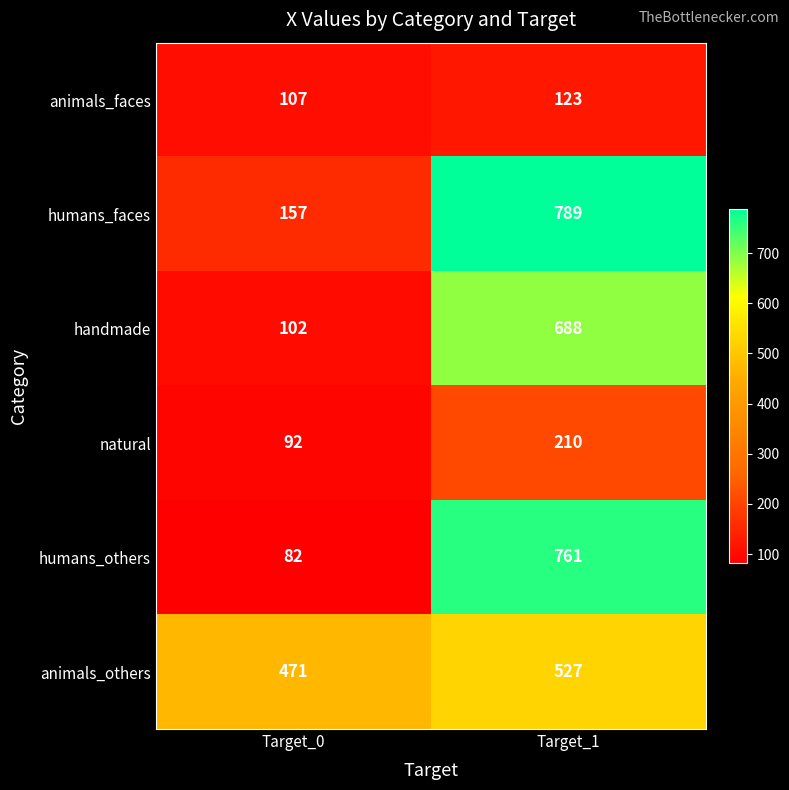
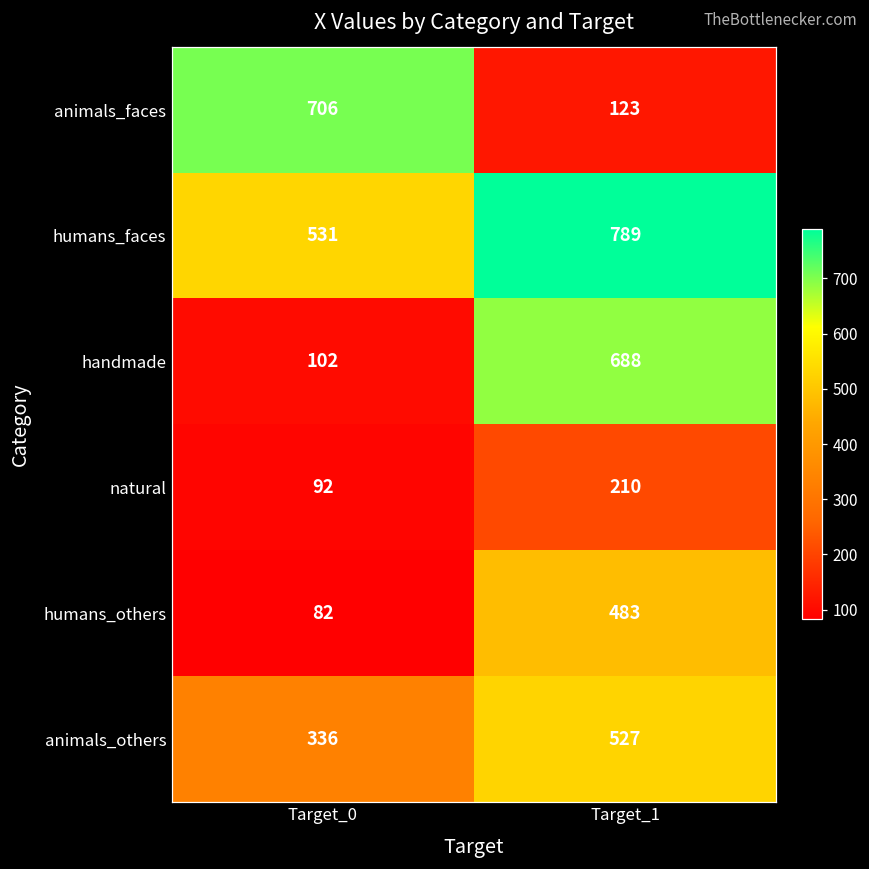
animals_faces, Target_0: 107 -> 706
humans_faces, Target_0: 157 -> 531
humans_others, Target_1: 761 -> 483
animals_others, Target_0: 471 -> 336
